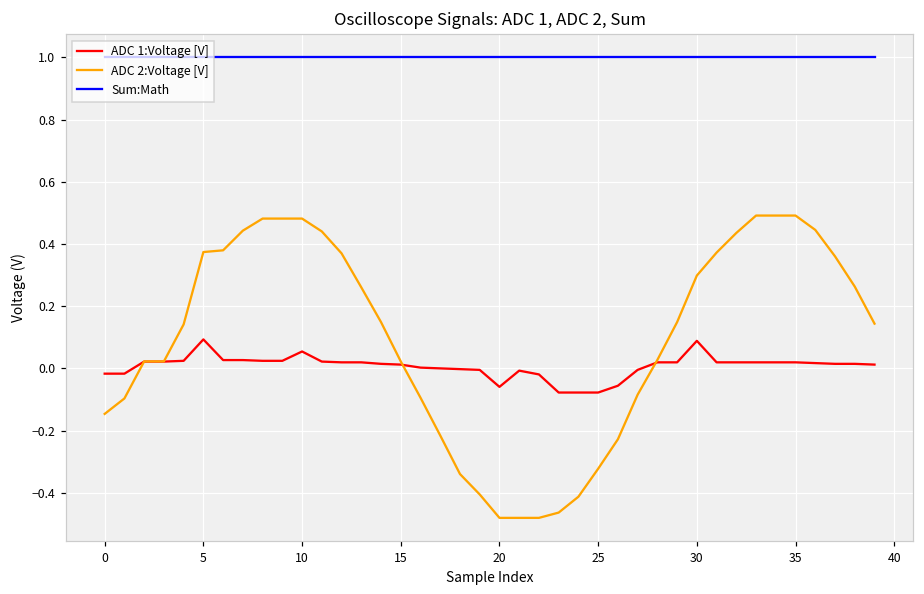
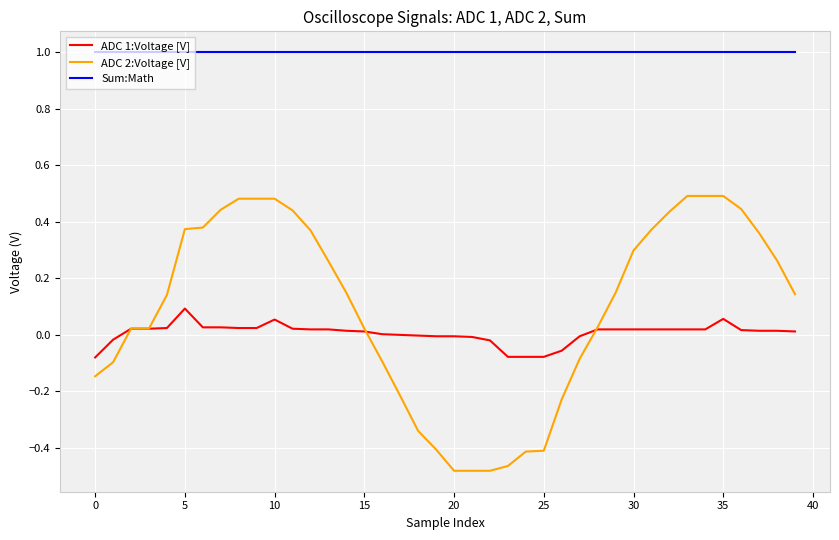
ADC 1:Voltage [V], 0: -0.02 -> -0.08
ADC 1:Voltage [V], 20: -0.06 -> 0.00
ADC 2:Voltage [V], 25: -0.32 -> -0.41
ADC 1:Voltage [V], 30: 0.09 -> 0.02
ADC 1:Voltage [V], 35: 0.02 -> 0.06
